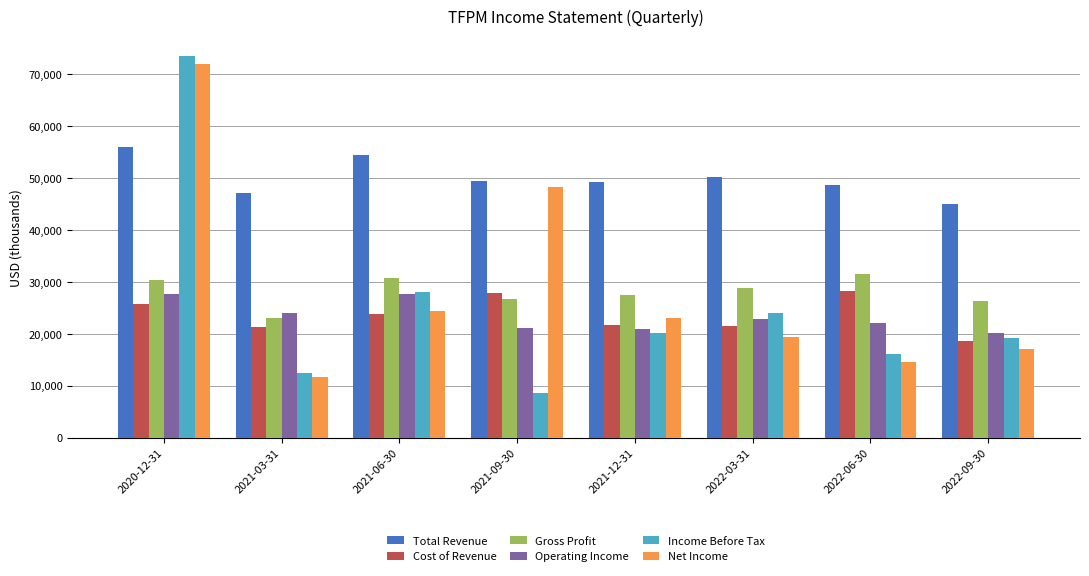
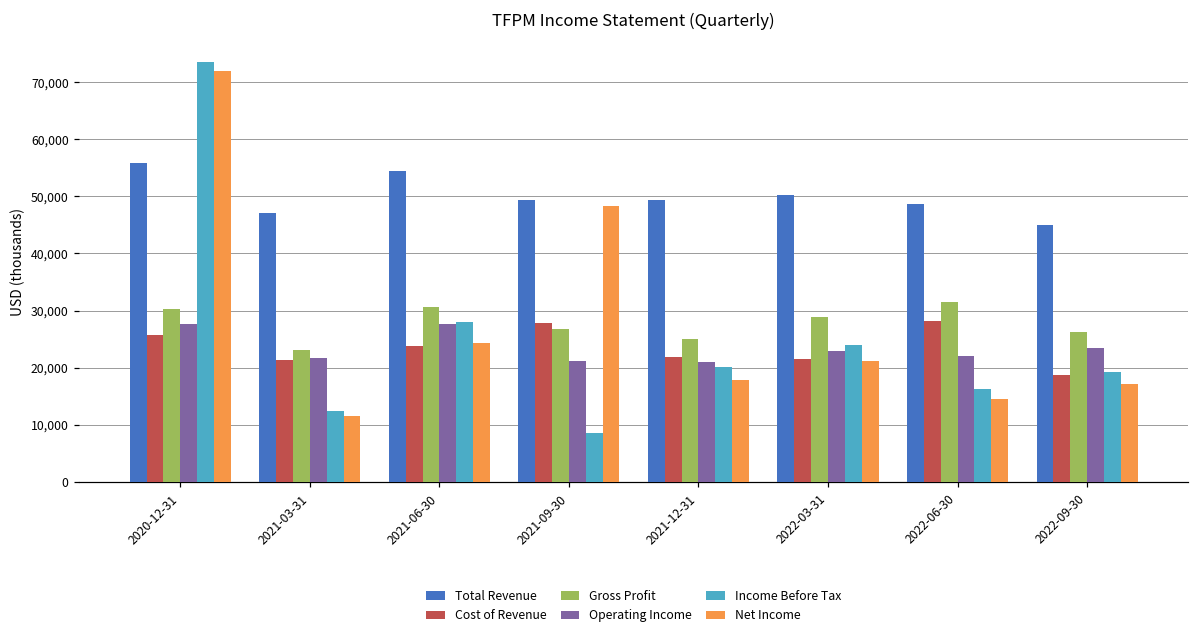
Operating Income, 2021-03-31: 24,000 -> 22,000
Gross Profit, 2021-12-31: 28,000 -> 25,000
Net Income, 2021-12-31: 23,000 -> 18,000
Net Income, 2022-03-31: 19,000 -> 21,000
Operating Income, 2022-09-30: 20,000 -> 23,000
